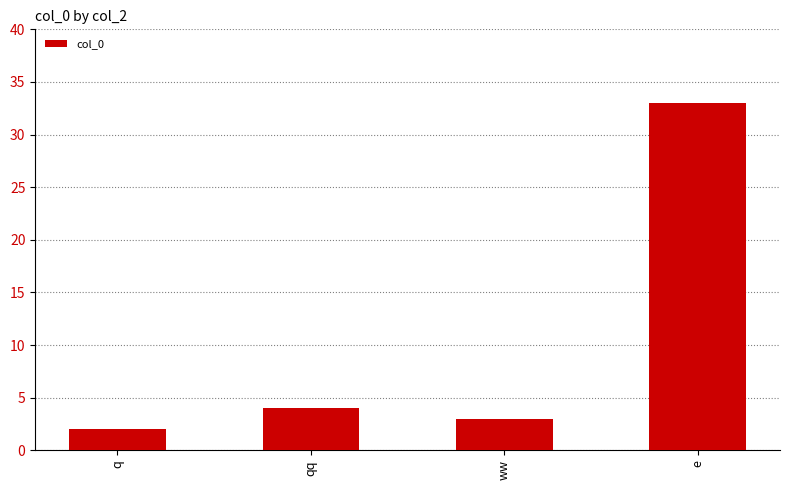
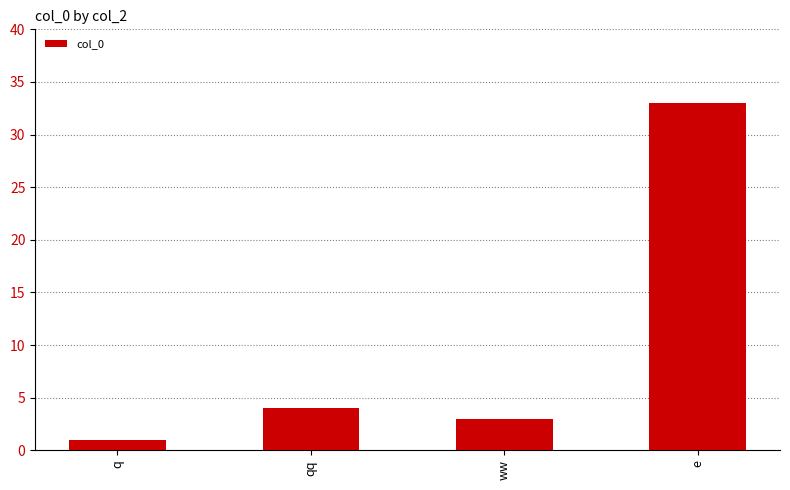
q: 2 -> 1
